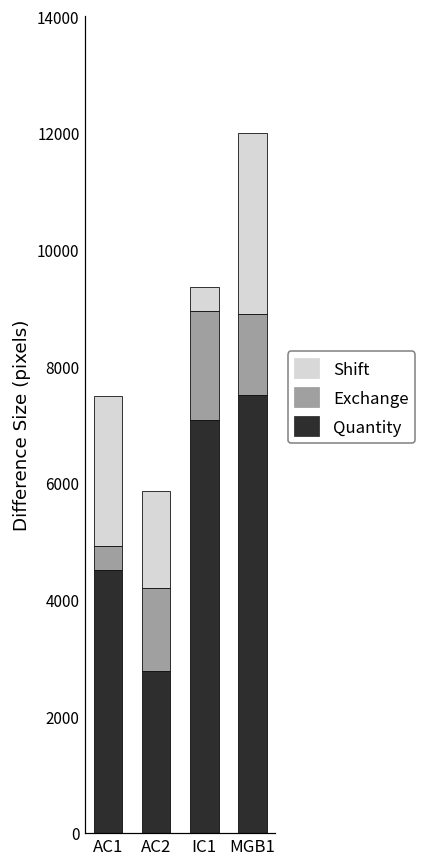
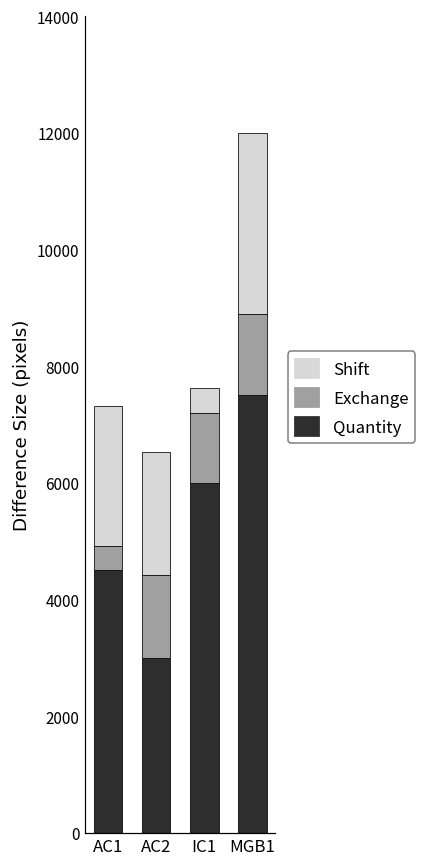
Shift, AC1: 2600 -> 2400
Quantity, AC2: 2800 -> 3000
Shift, AC2: 1700 -> 2100
Quantity, IC1: 7100 -> 6000
Exchange, IC1: 1900 -> 1200
